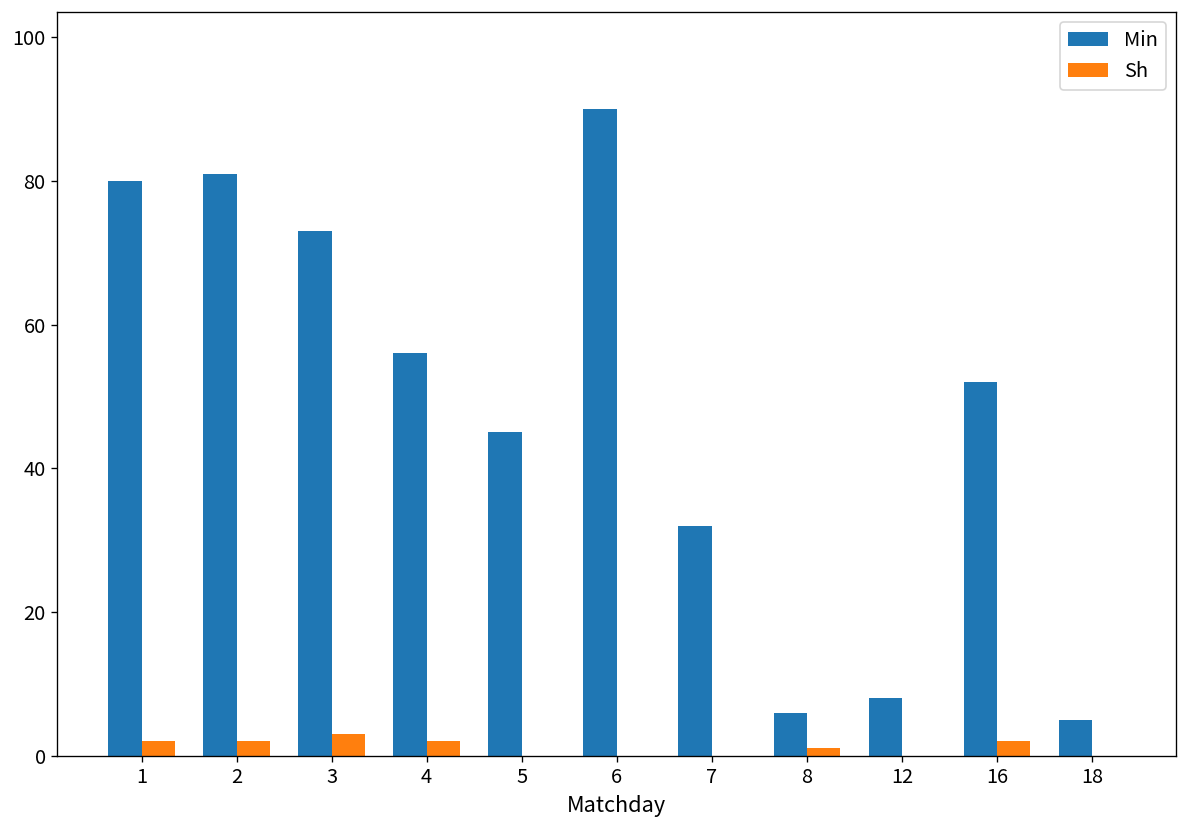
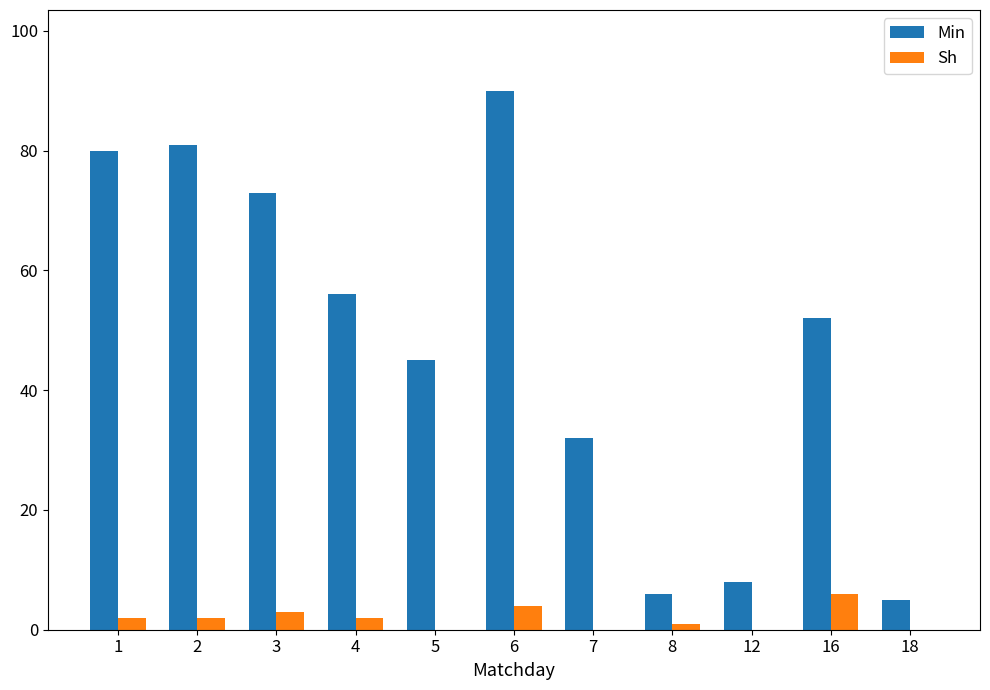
Sh, 6: 0 -> 4
Sh, 16: 2 -> 6
